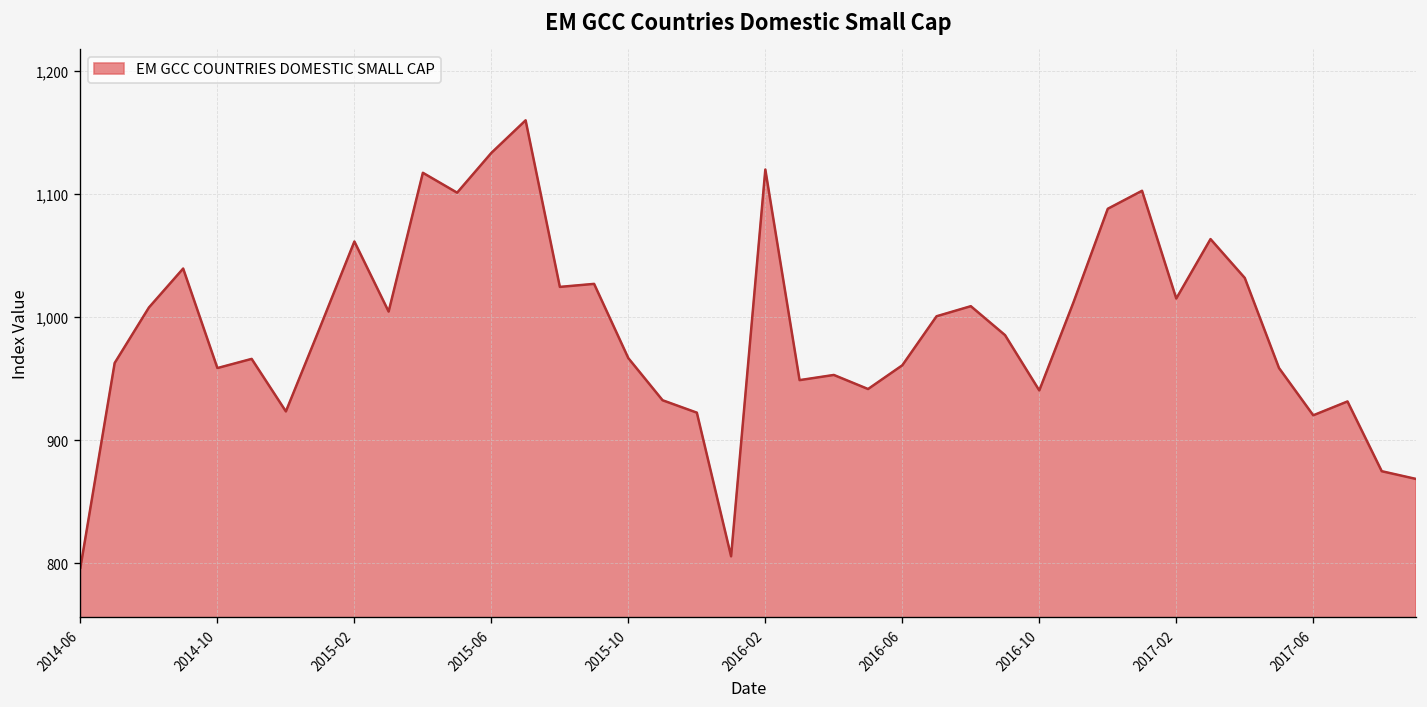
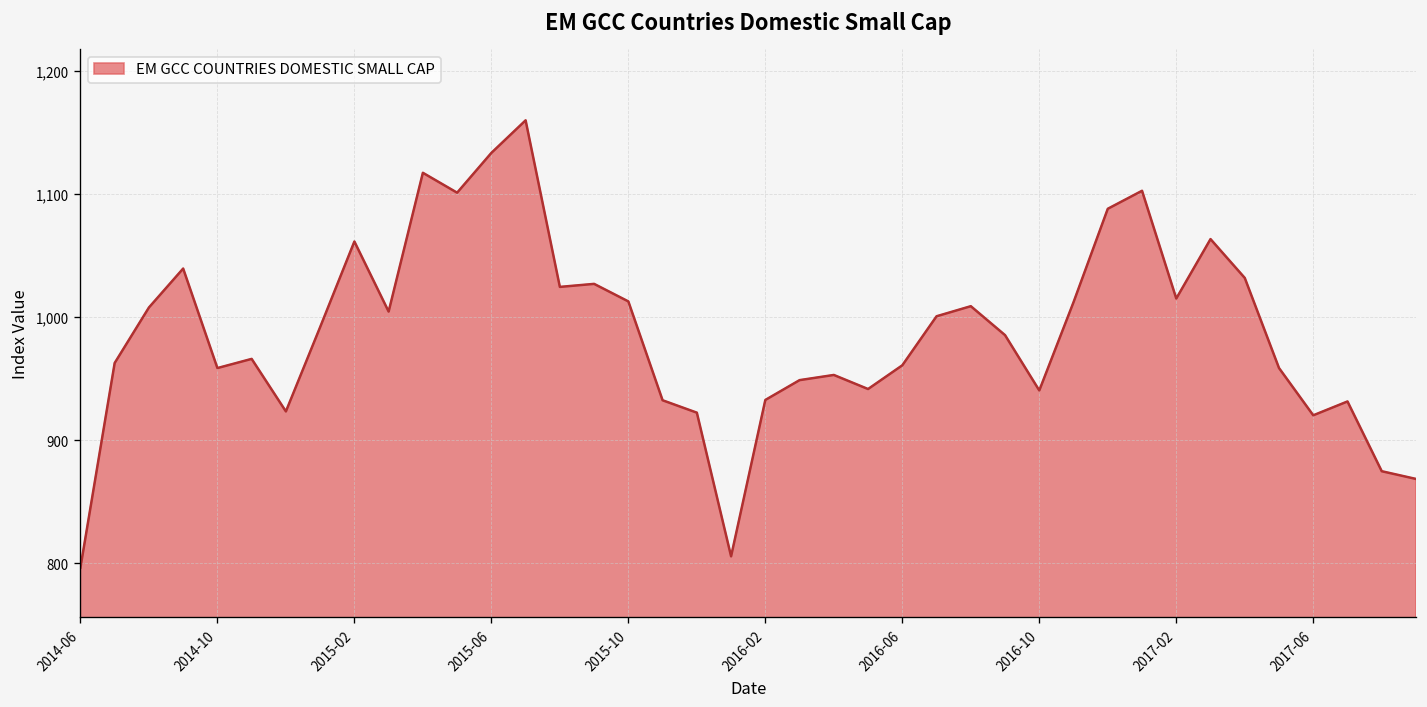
2015-10: 967 -> 1,013
2016-02: 1,120 -> 933
